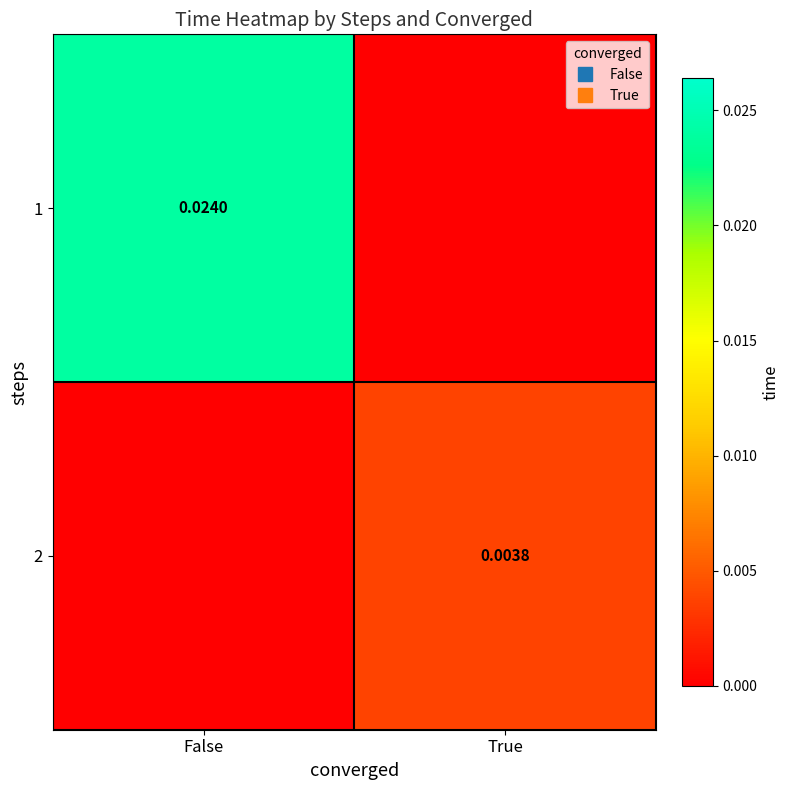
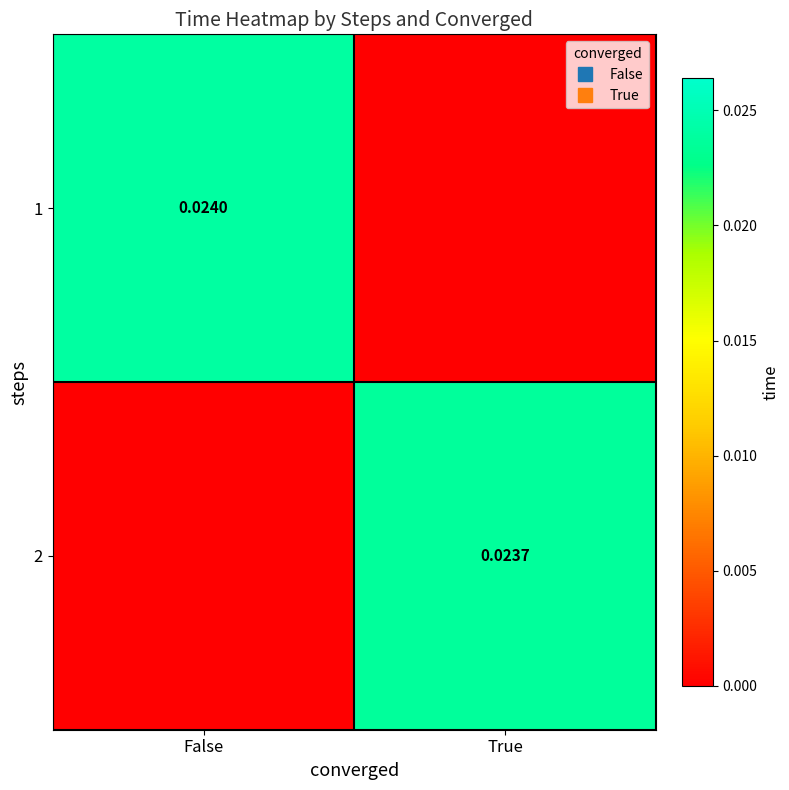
2, True: 0.0038 -> 0.0237
